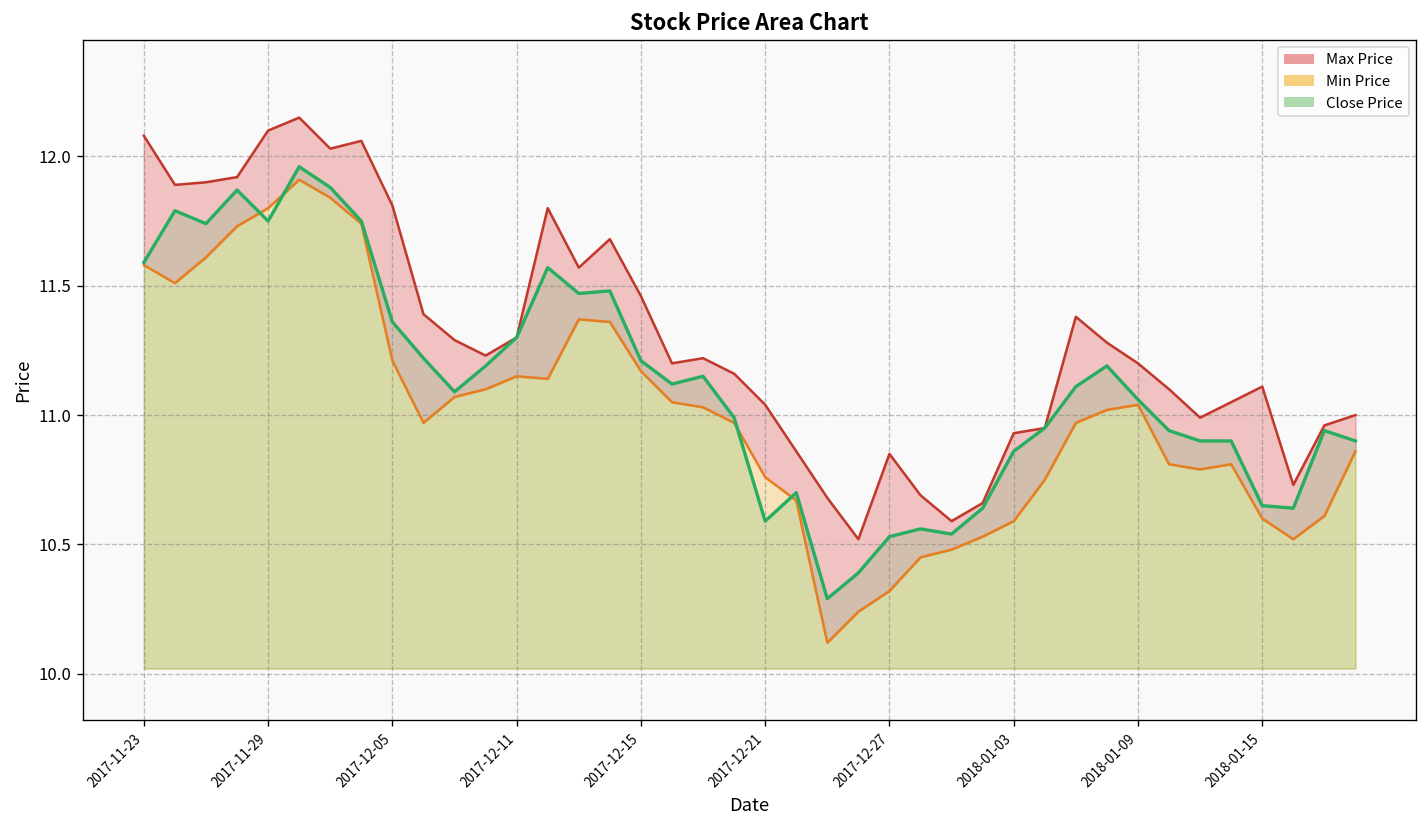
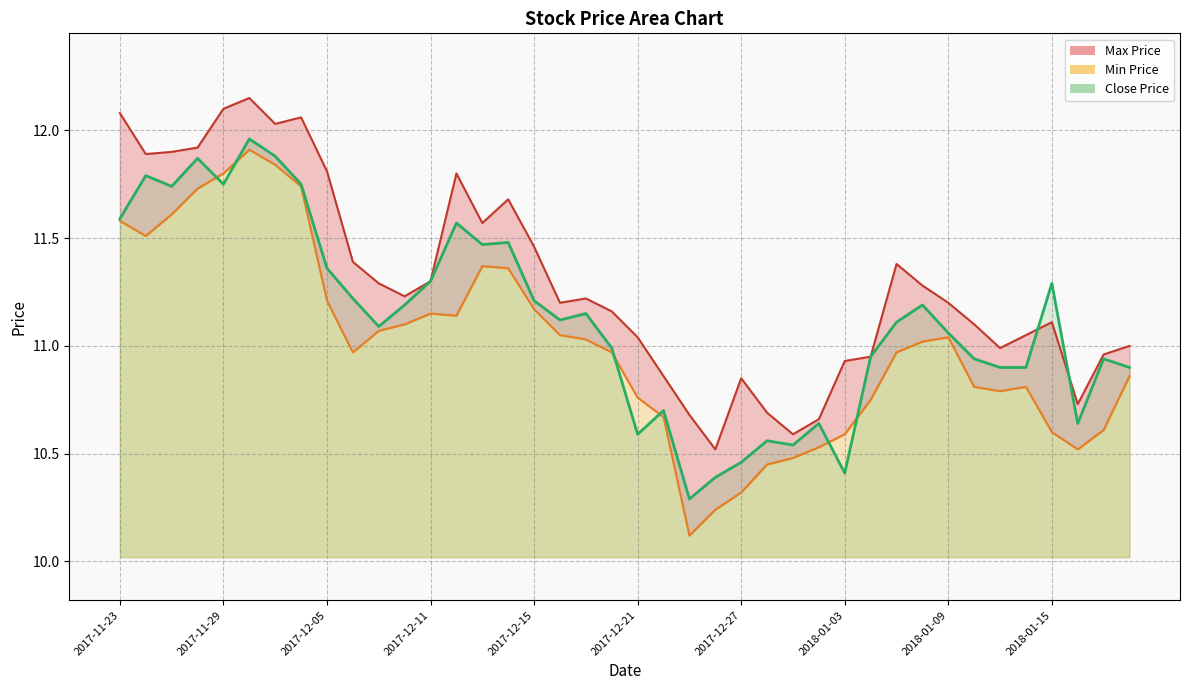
Close Price, 2017-12-27: 10.53 -> 10.46
Close Price, 2018-01-03: 10.86 -> 10.41
Close Price, 2018-01-15: 10.65 -> 11.29
